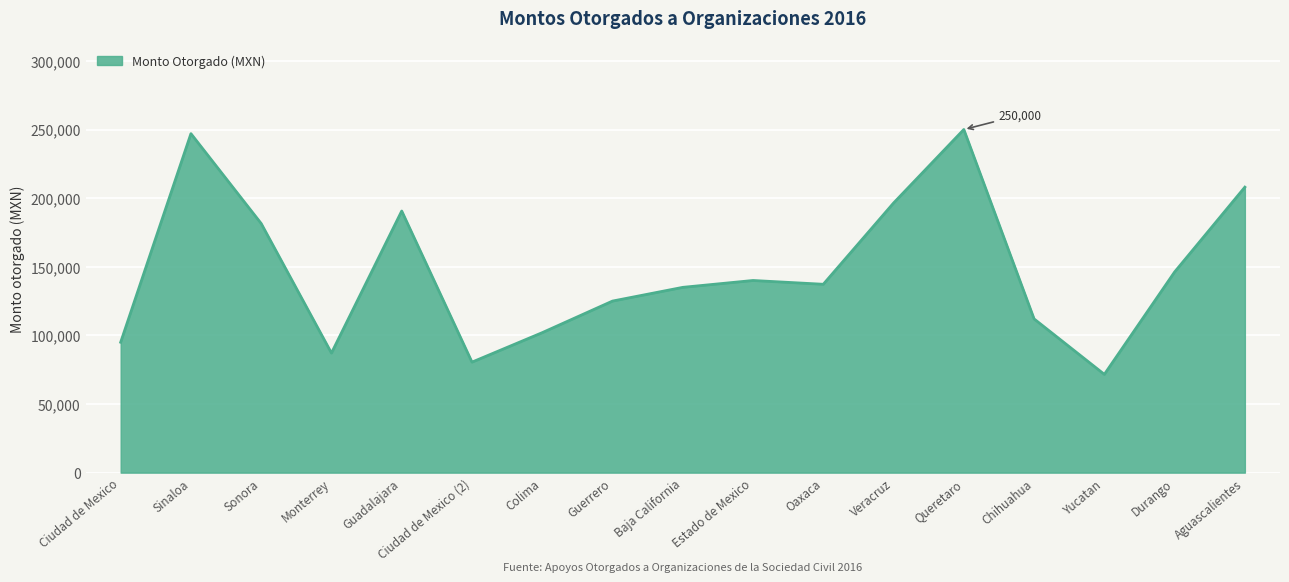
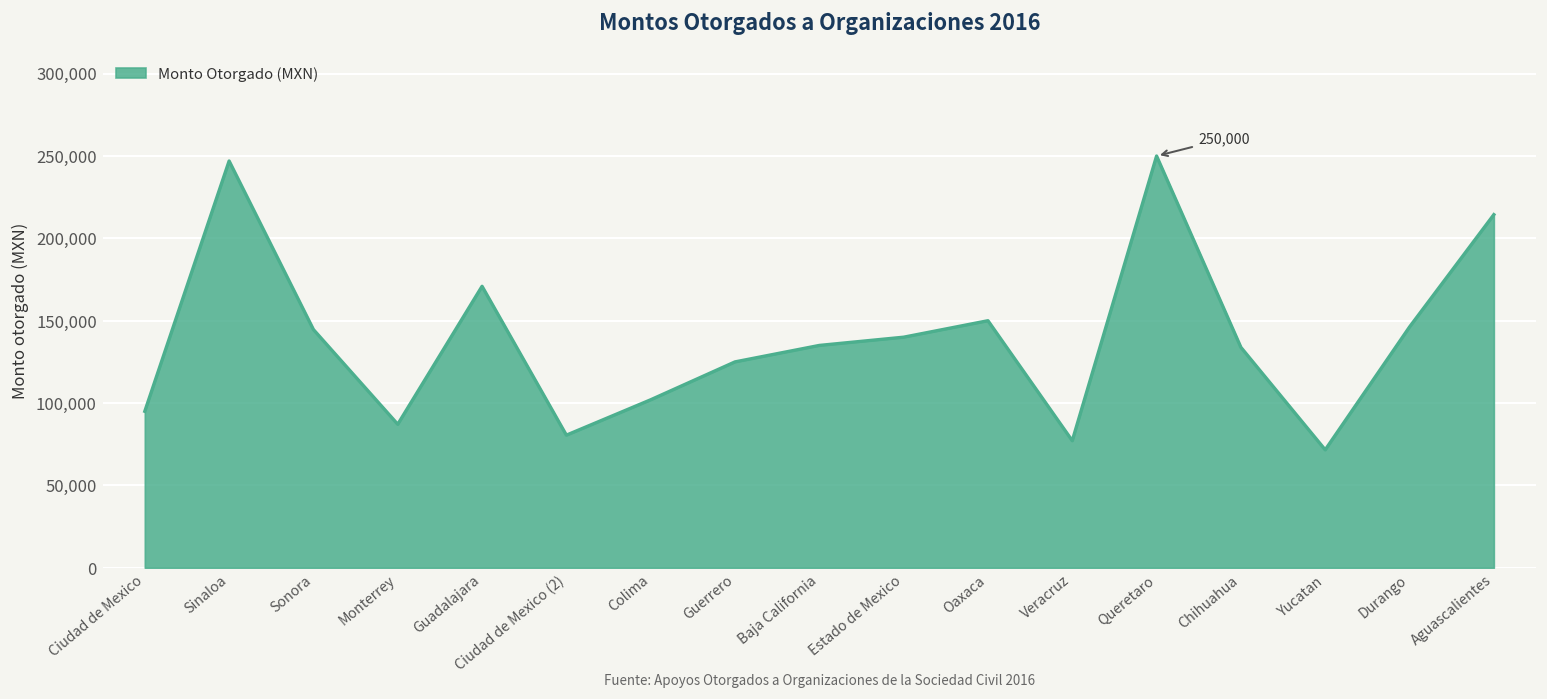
Sonora: 181,000 -> 145,000
Guadalajara: 191,000 -> 171,000
Oaxaca: 137,000 -> 150,000
Veracruz: 196,000 -> 77,000
Chihuahua: 112,000 -> 134,000
Aguascalientes: 208,000 -> 214,000
